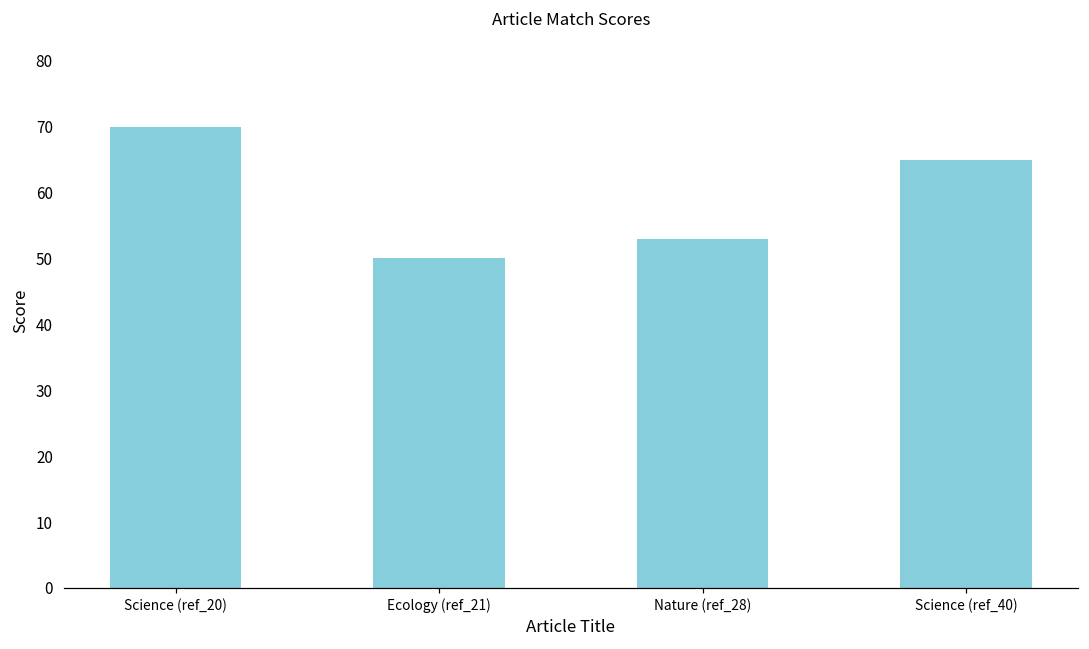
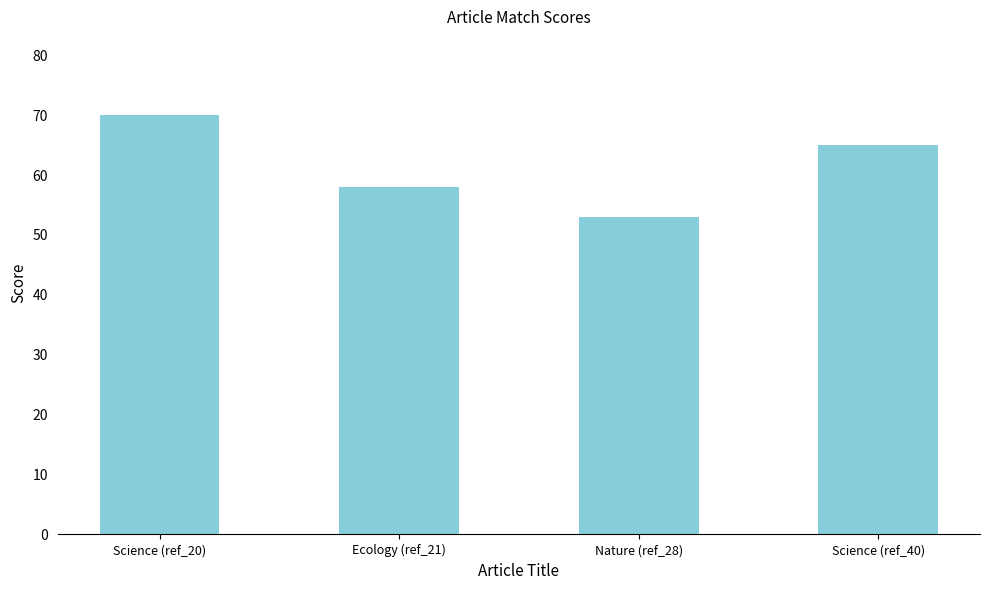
Ecology (ref_21): 50 -> 58
